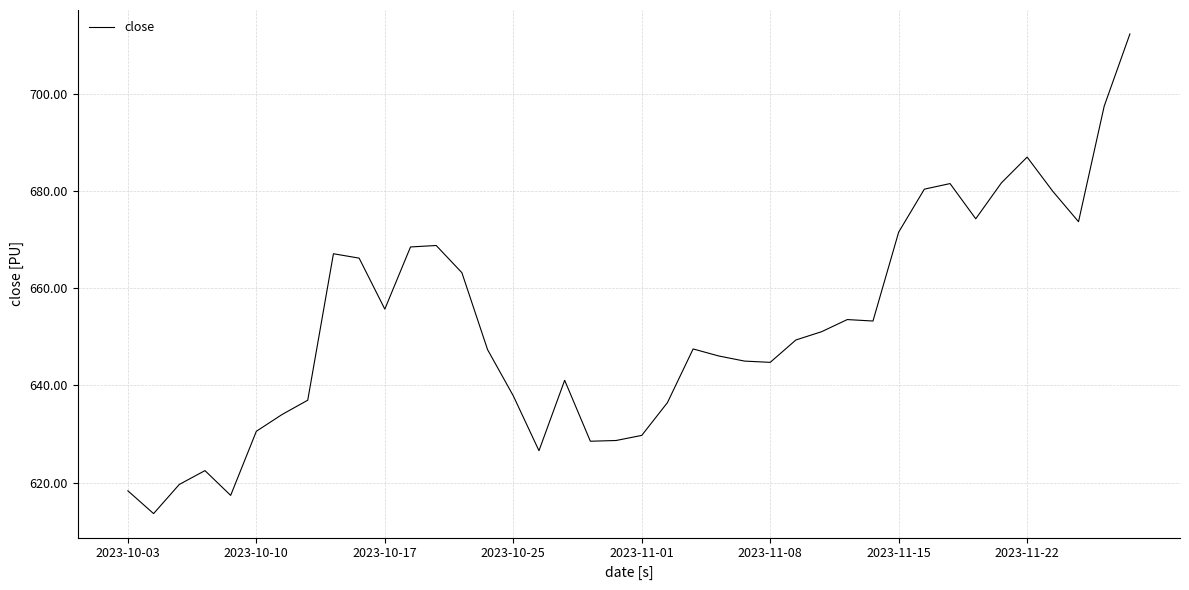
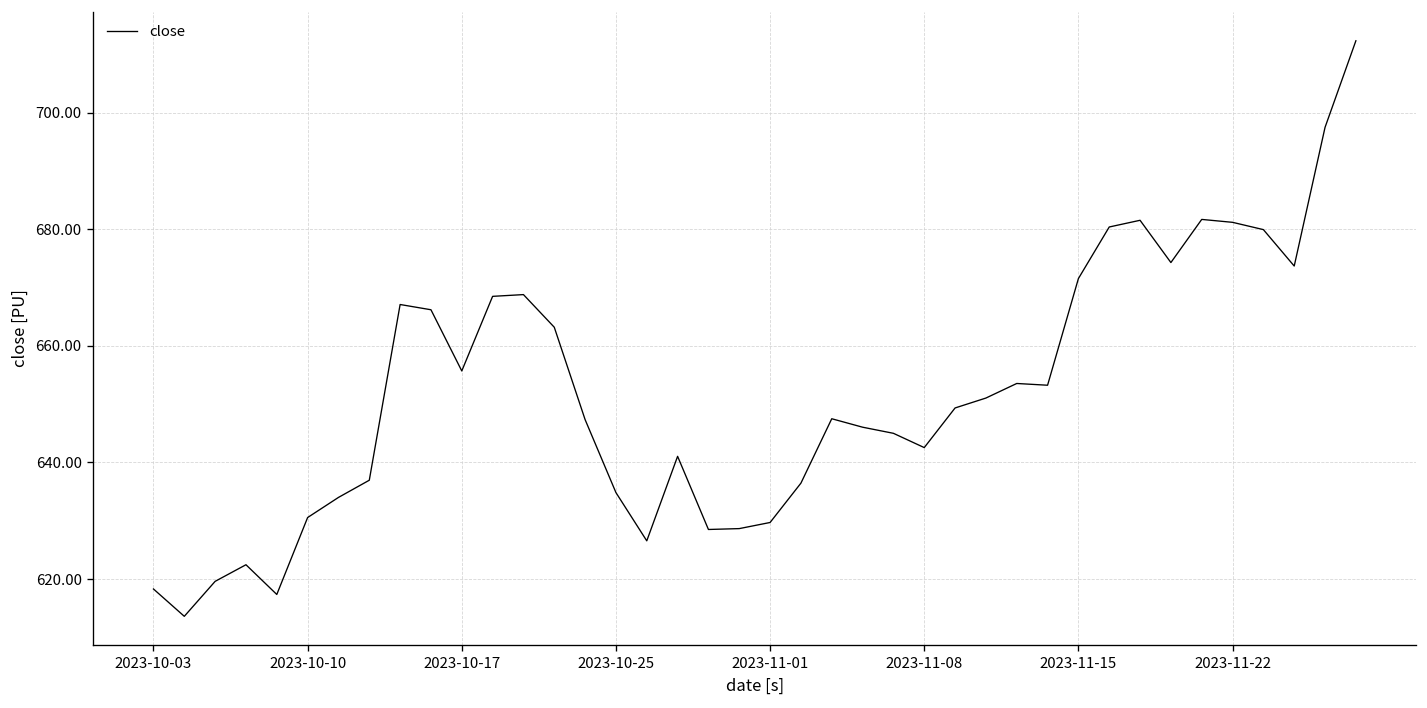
2023-10-25: 638 -> 635
2023-11-08: 645 -> 643
2023-11-22: 687 -> 681
